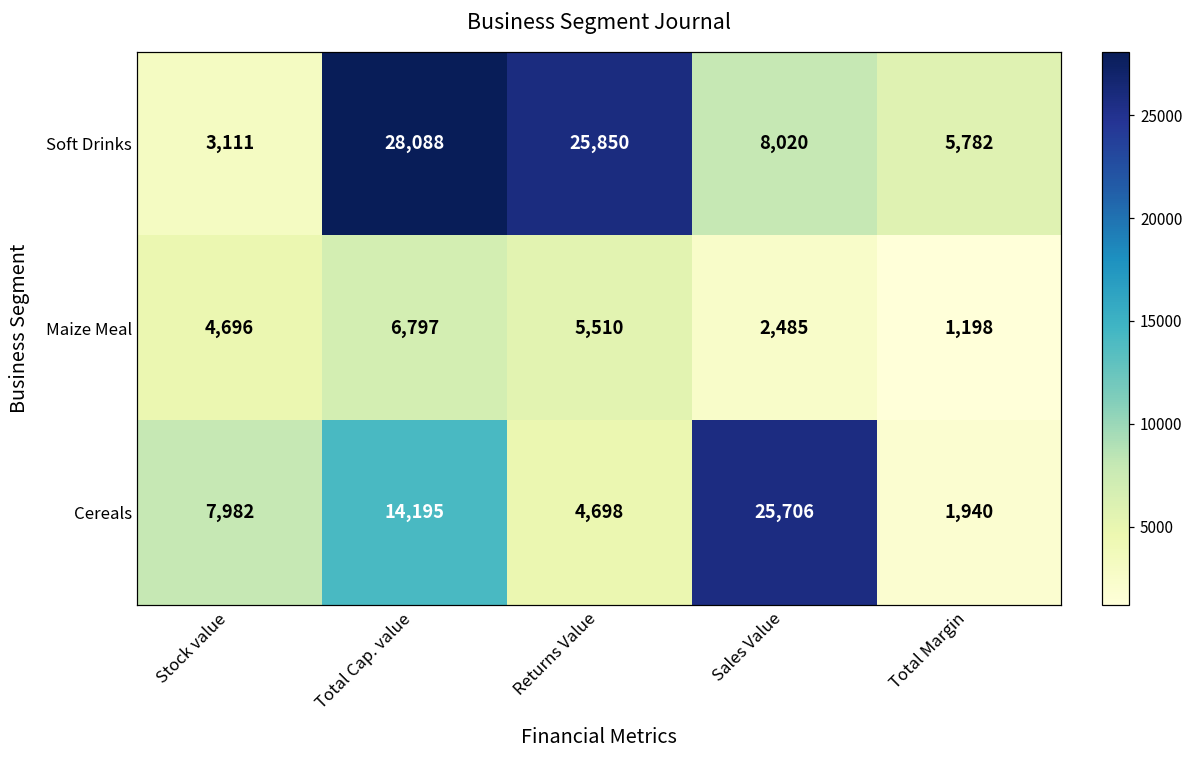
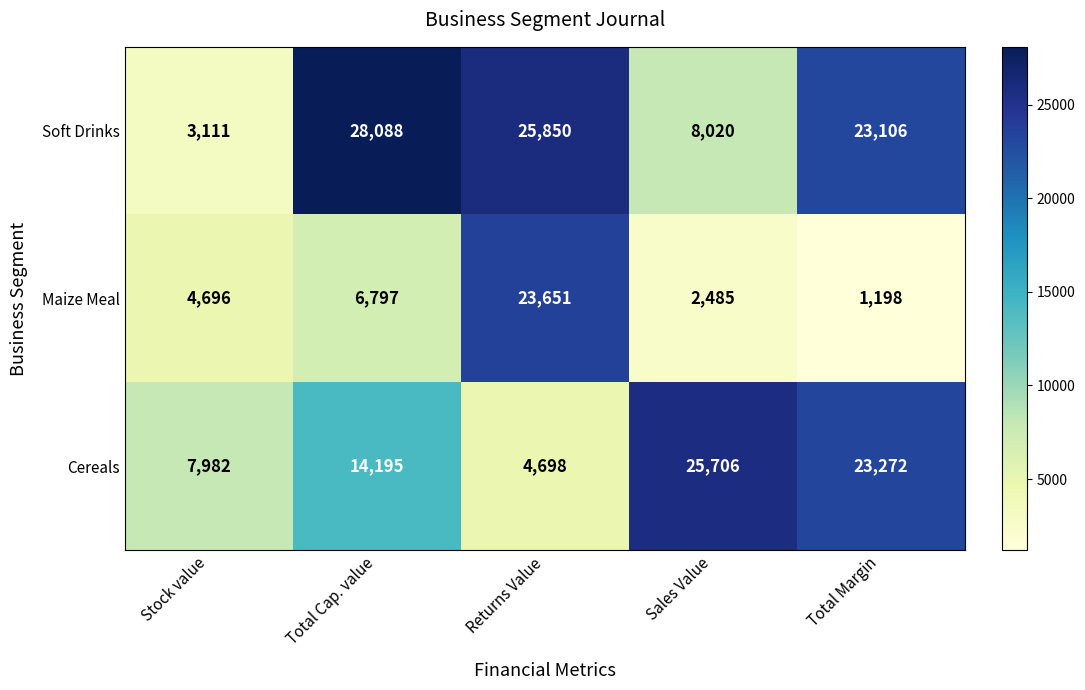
Soft Drinks, Total Margin: 5,782 -> 23,106
Maize Meal, Returns Value: 5,510 -> 23,651
Cereals, Total Margin: 1,940 -> 23,272
